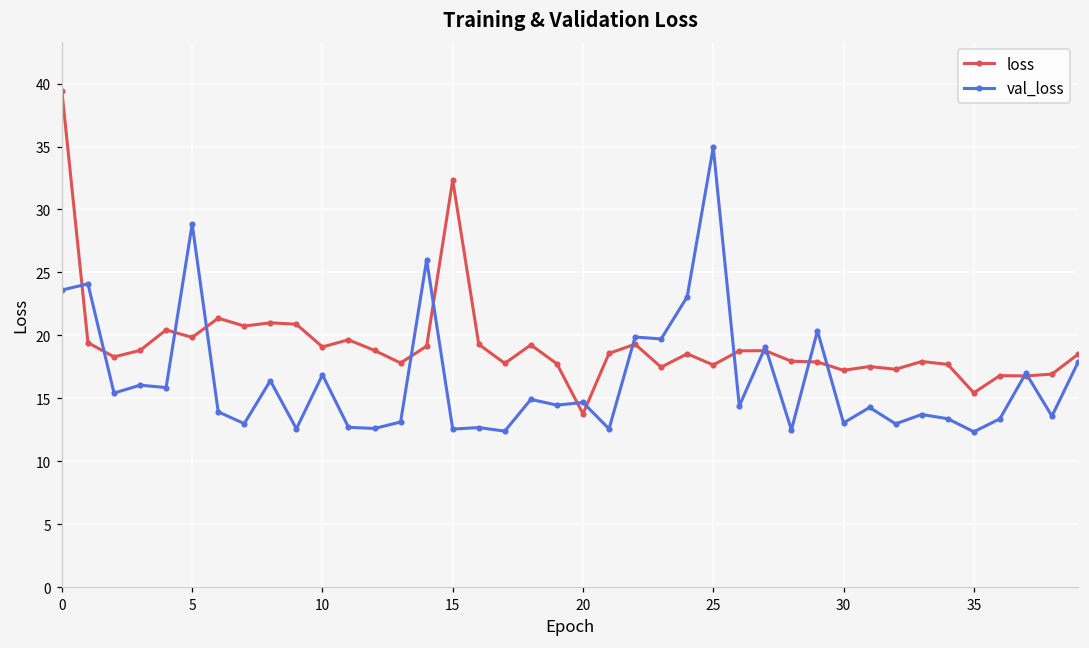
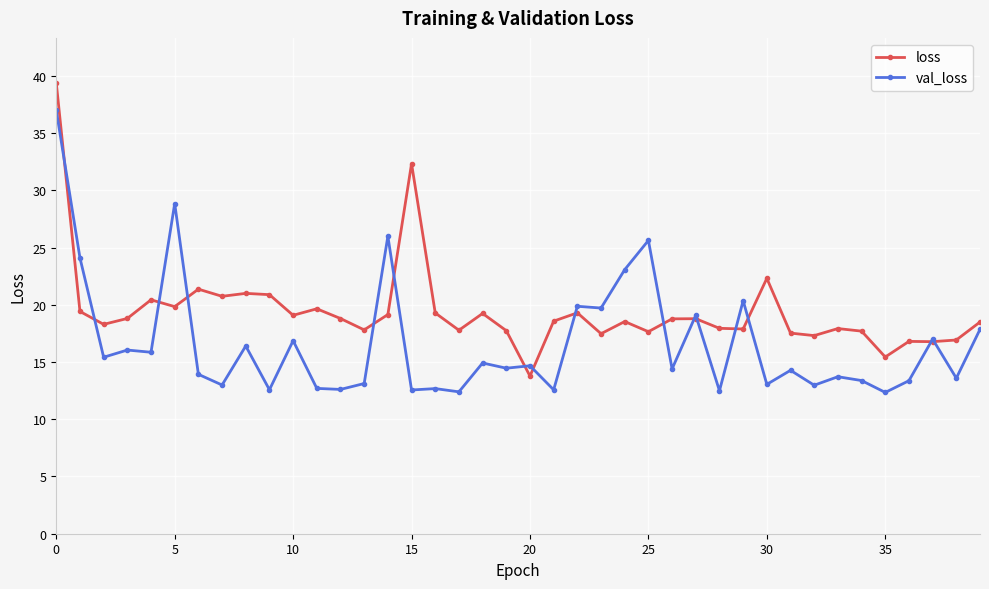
val_loss, 0: 23.6 -> 37.0
val_loss, 25: 34.9 -> 25.6
loss, 30: 17.2 -> 22.3
